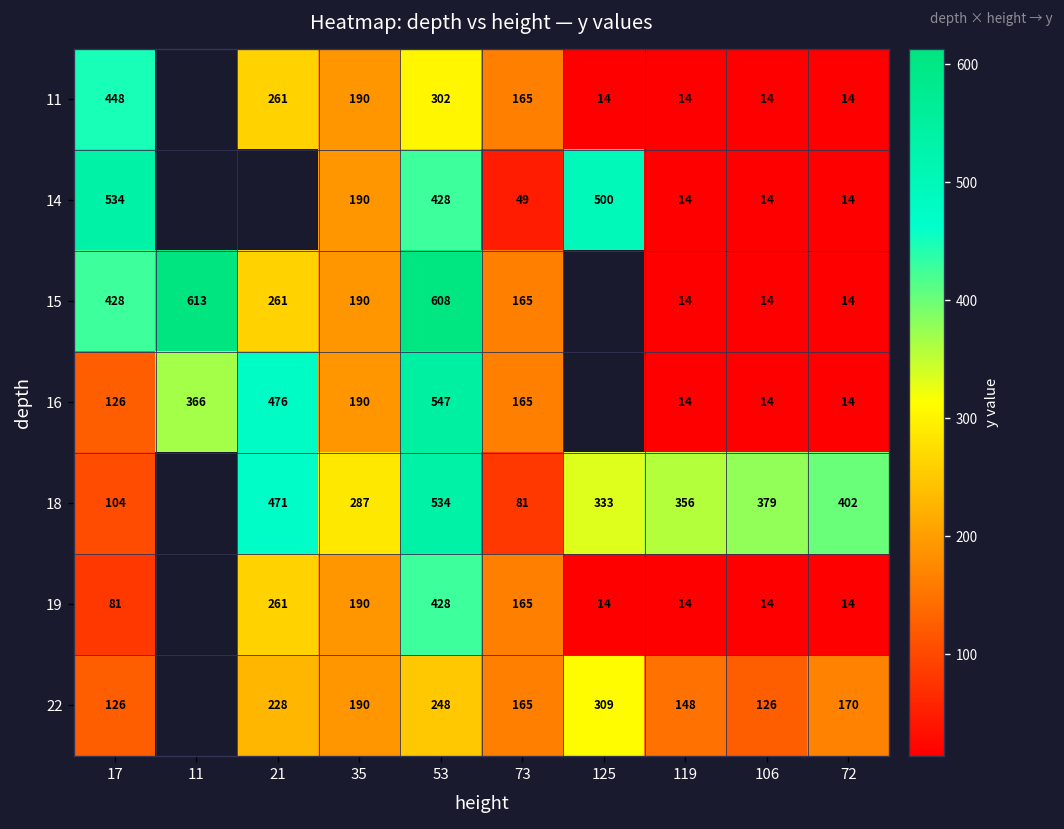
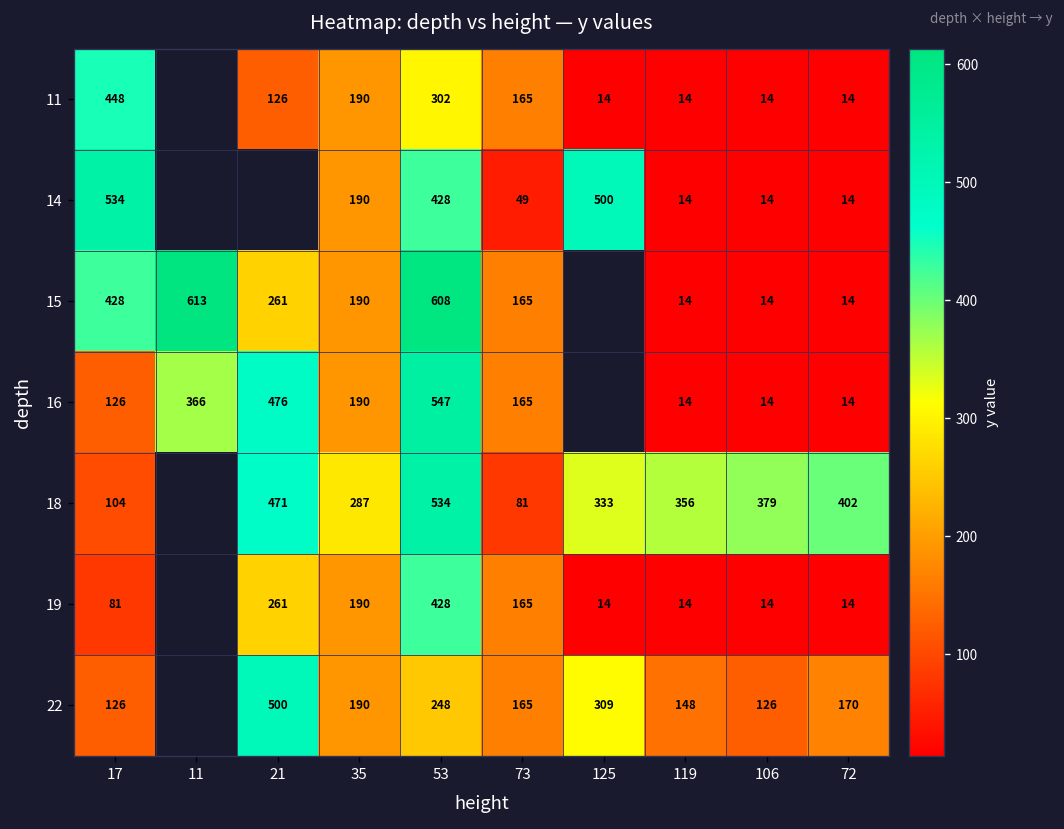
11, 21: 261 -> 126
22, 21: 228 -> 500
